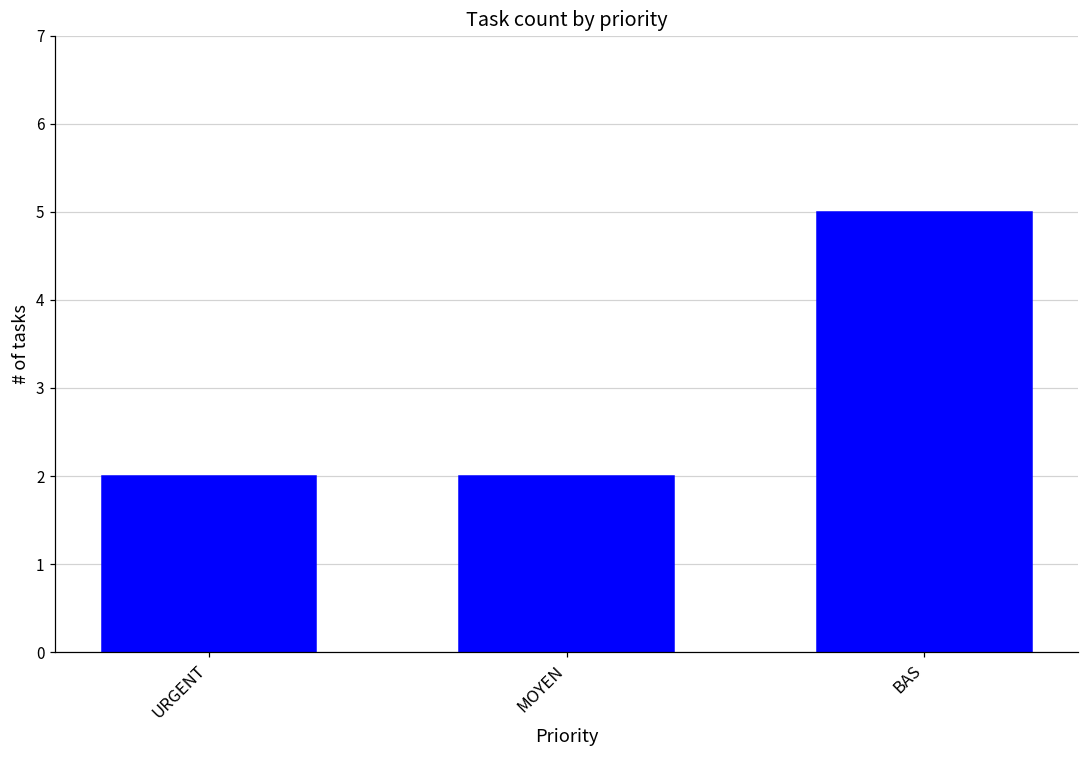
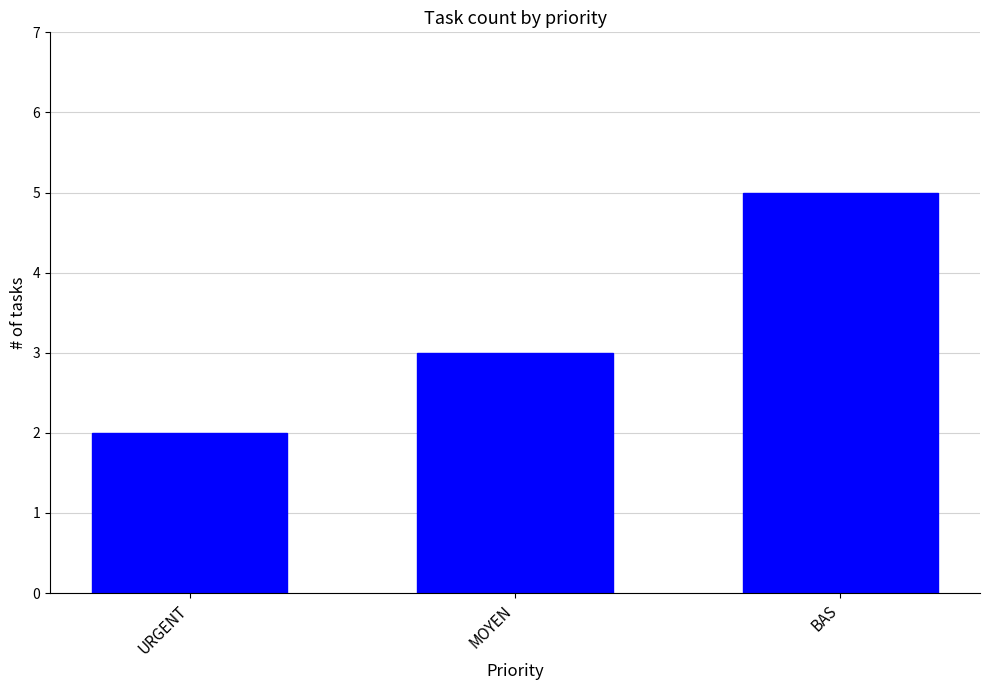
MOYEN: 2 -> 3
